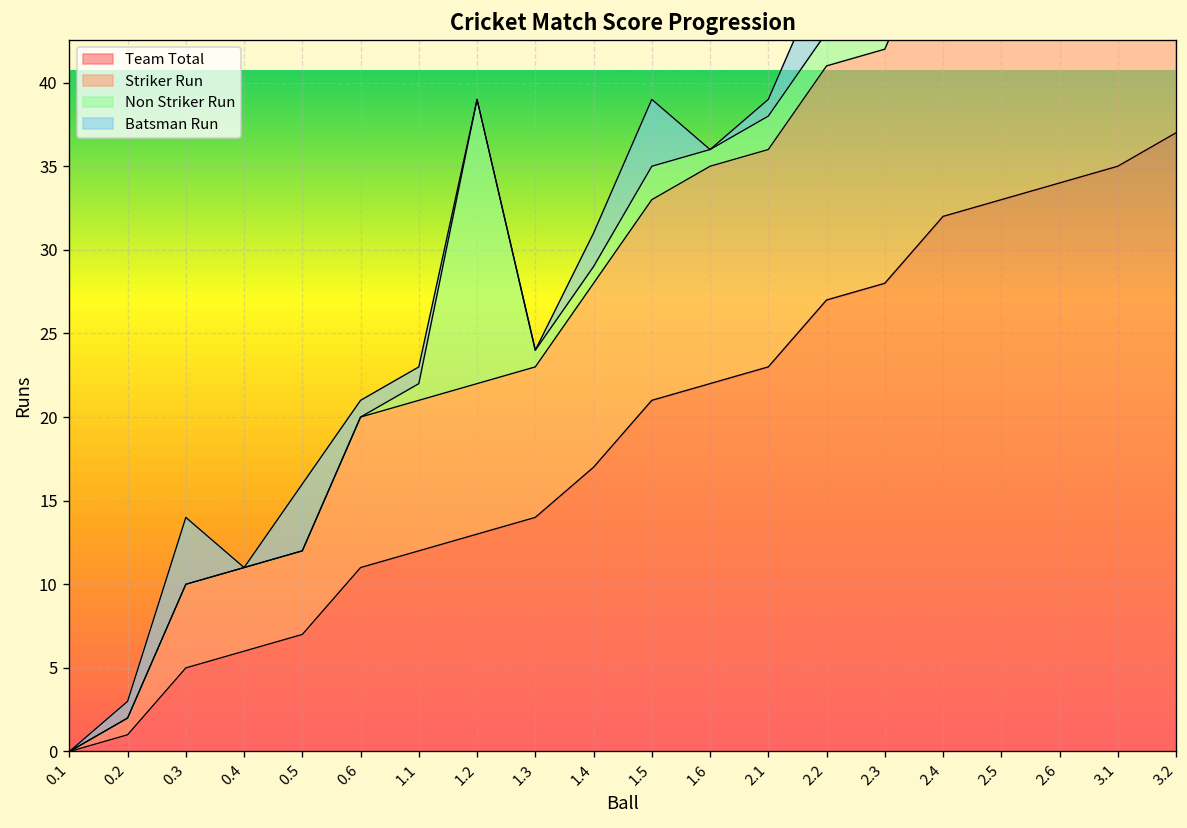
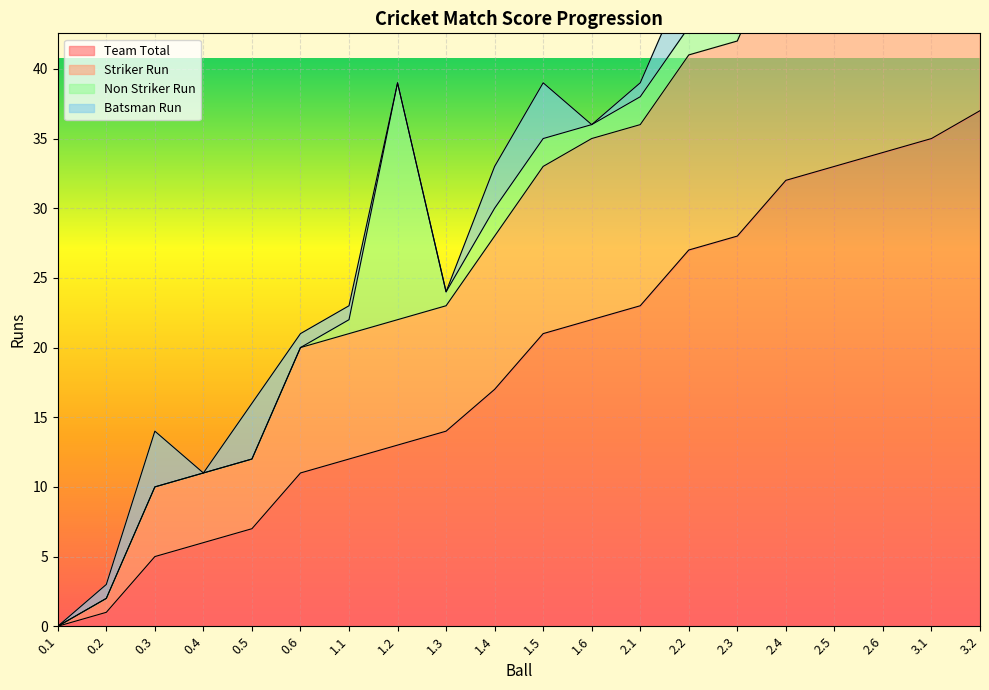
Non Striker Run, 1.4: 1 -> 2
Batsman Run, 1.4: 2 -> 3
